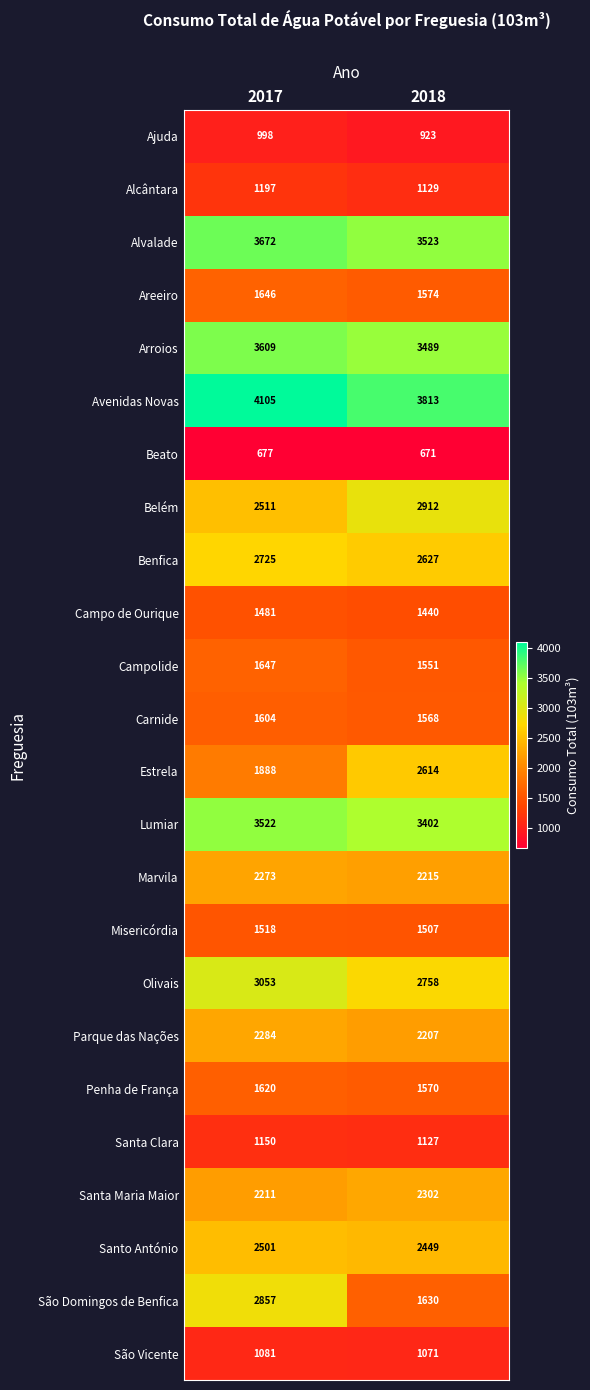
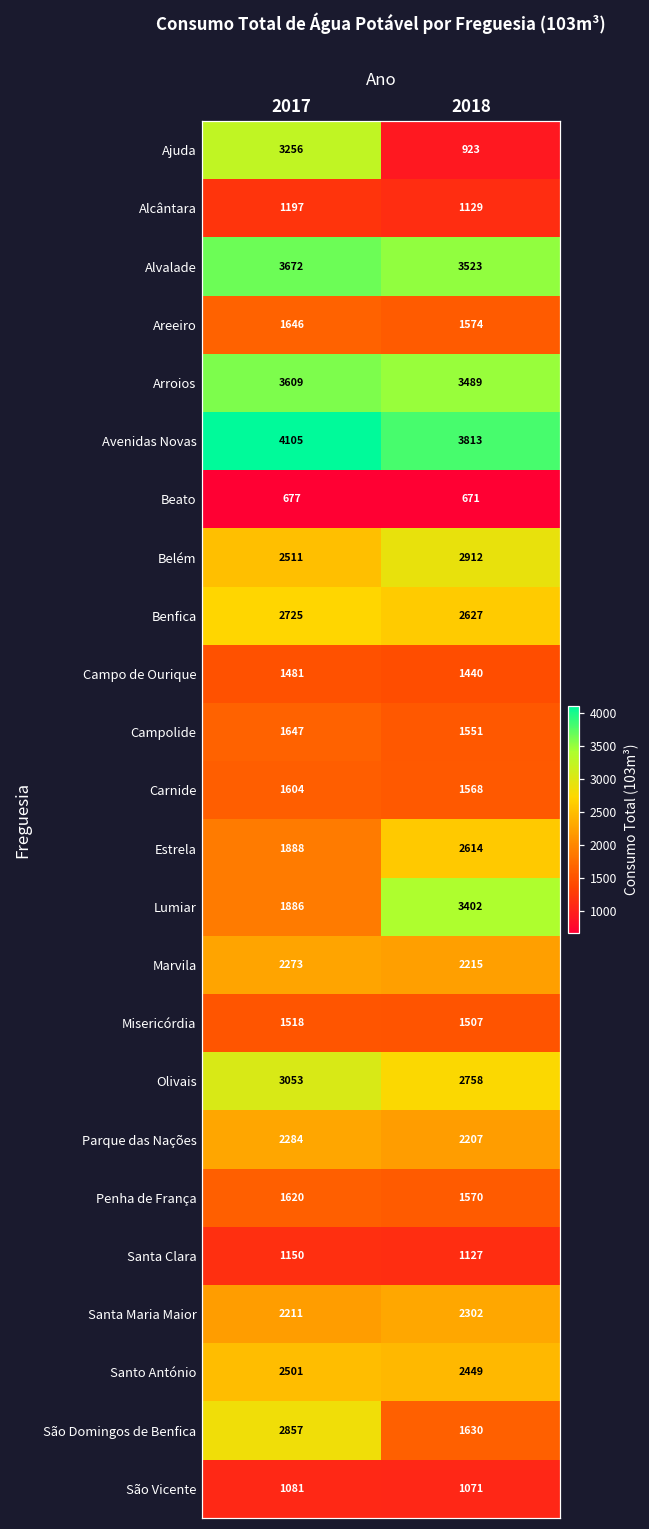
Ajuda, 2017: 998 -> 3256
Lumiar, 2017: 3522 -> 1886
